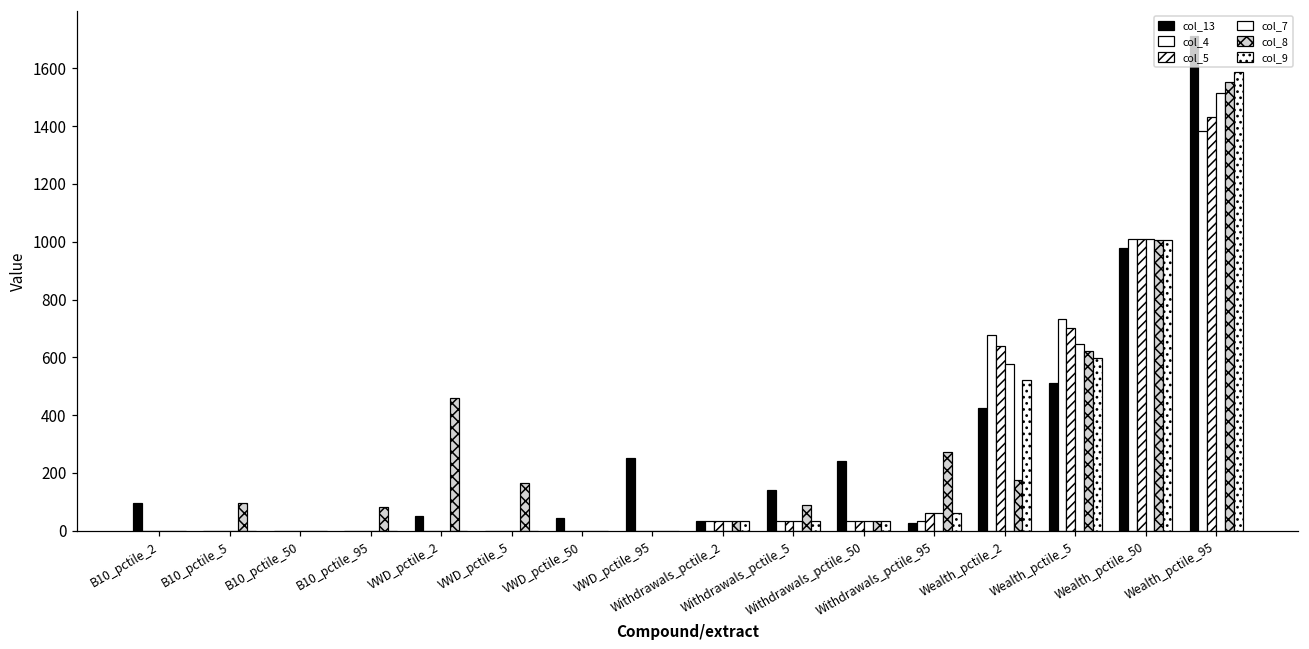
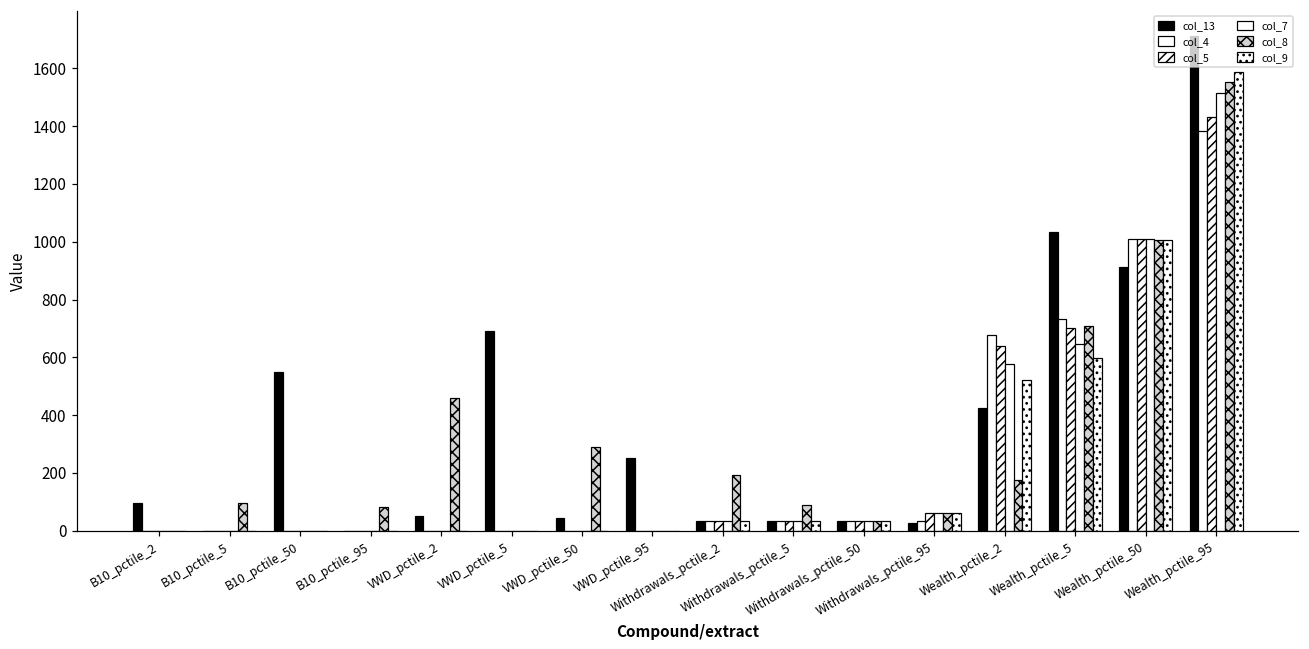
col_13, B10_pctile_50: 0 -> 550
col_13, VWD_pctile_5: 0 -> 690
col_8, VWD_pctile_5: 160 -> 0
col_8, VWD_pctile_50: 0 -> 290
col_8, Withdrawals_pctile_2: 40 -> 190
col_13, Withdrawals_pctile_5: 140 -> 40
col_13, Withdrawals_pctile_50: 240 -> 40
col_8, Withdrawals_pctile_95: 270 -> 60
col_13, Wealth_pctile_5: 510 -> 1030
col_8, Wealth_pctile_5: 620 -> 710
col_13, Wealth_pctile_50: 980 -> 910
